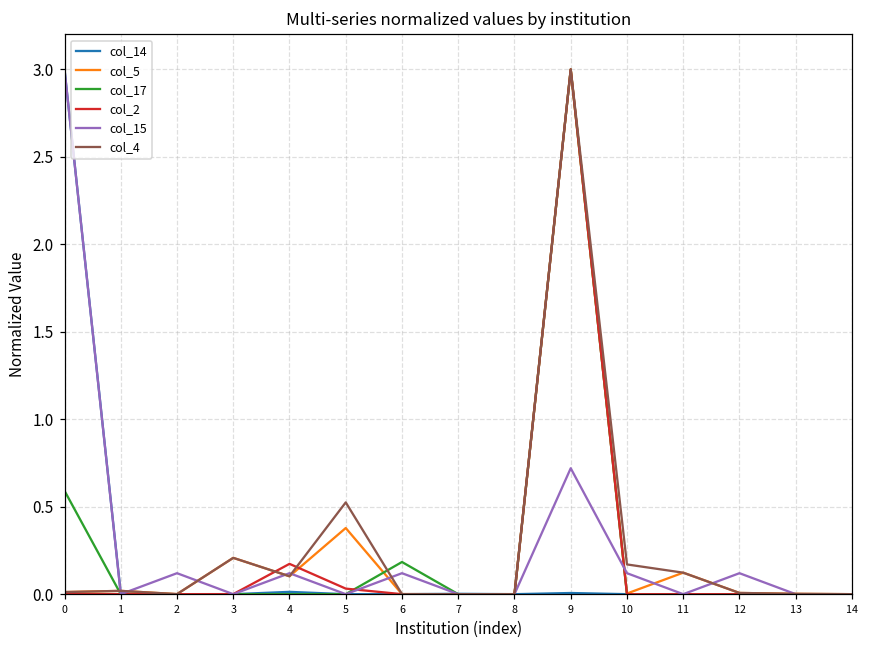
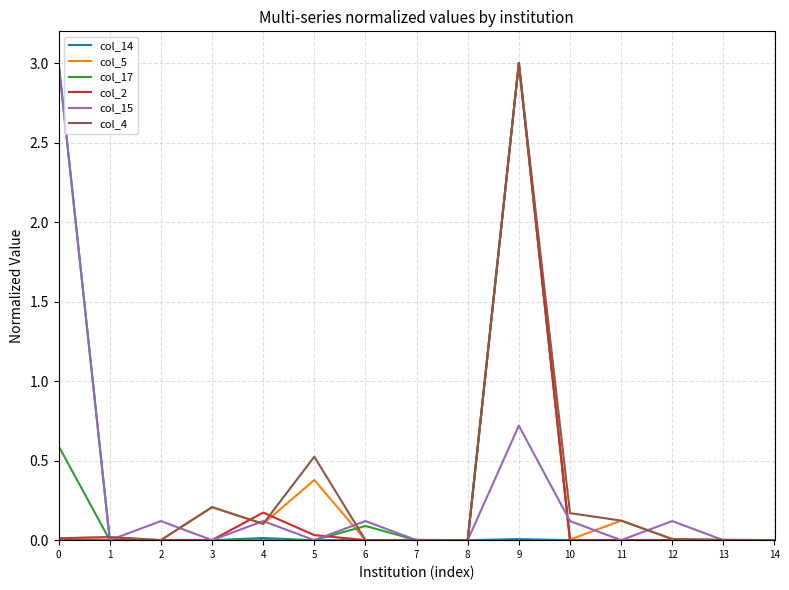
col_17, 6: 0.18 -> 0.09
